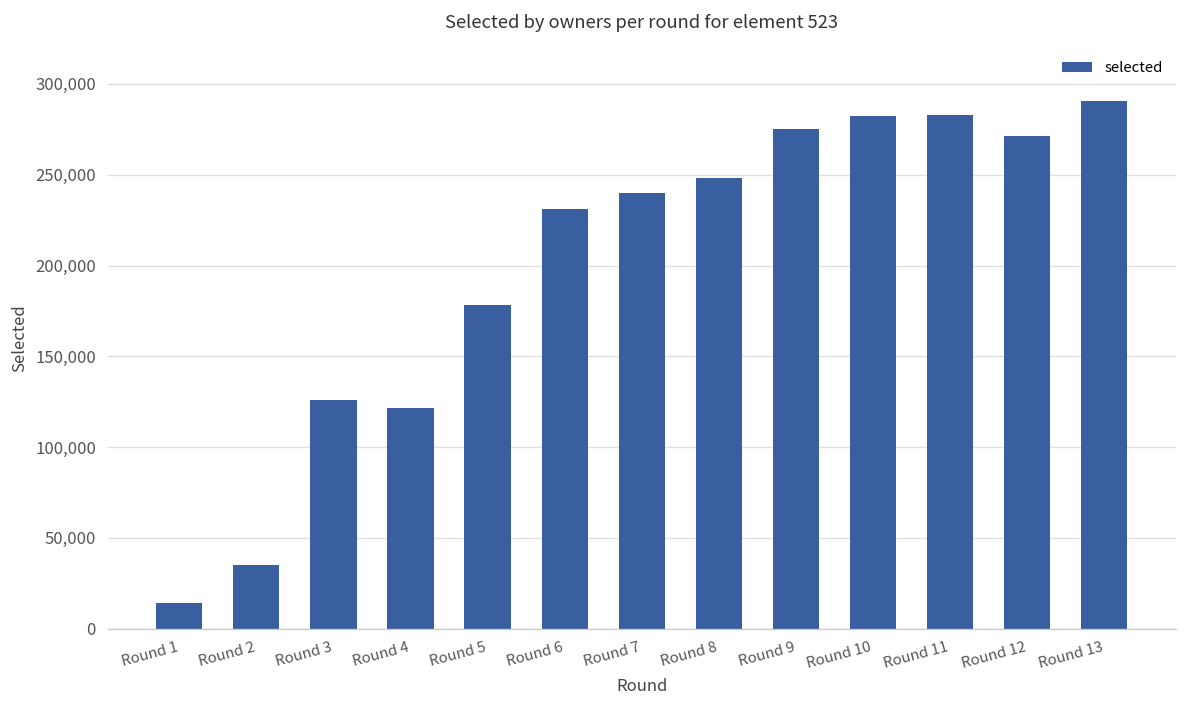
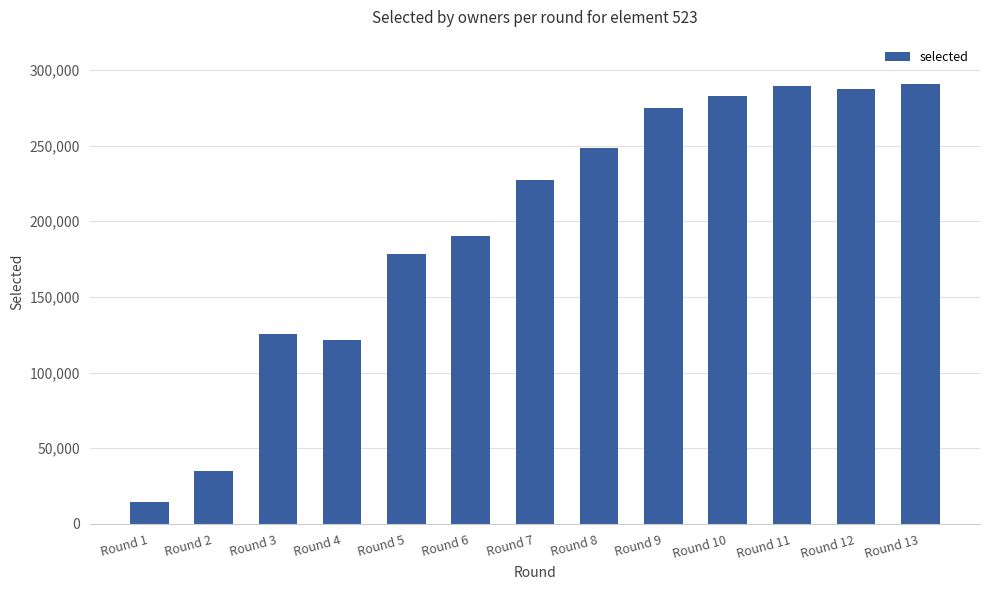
Round 6: 231,000 -> 190,000
Round 7: 240,000 -> 227,000
Round 11: 283,000 -> 289,000
Round 12: 271,000 -> 287,000
